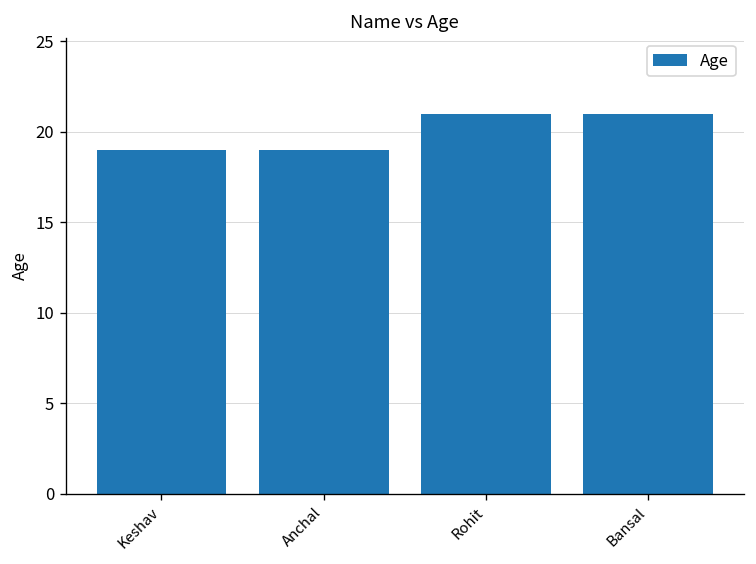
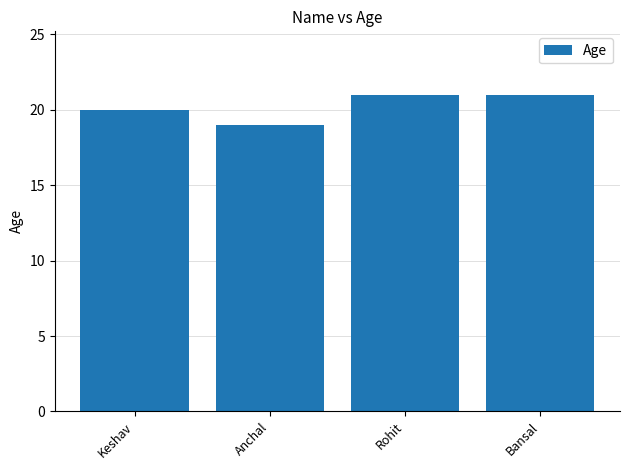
Keshav: 19 -> 20
